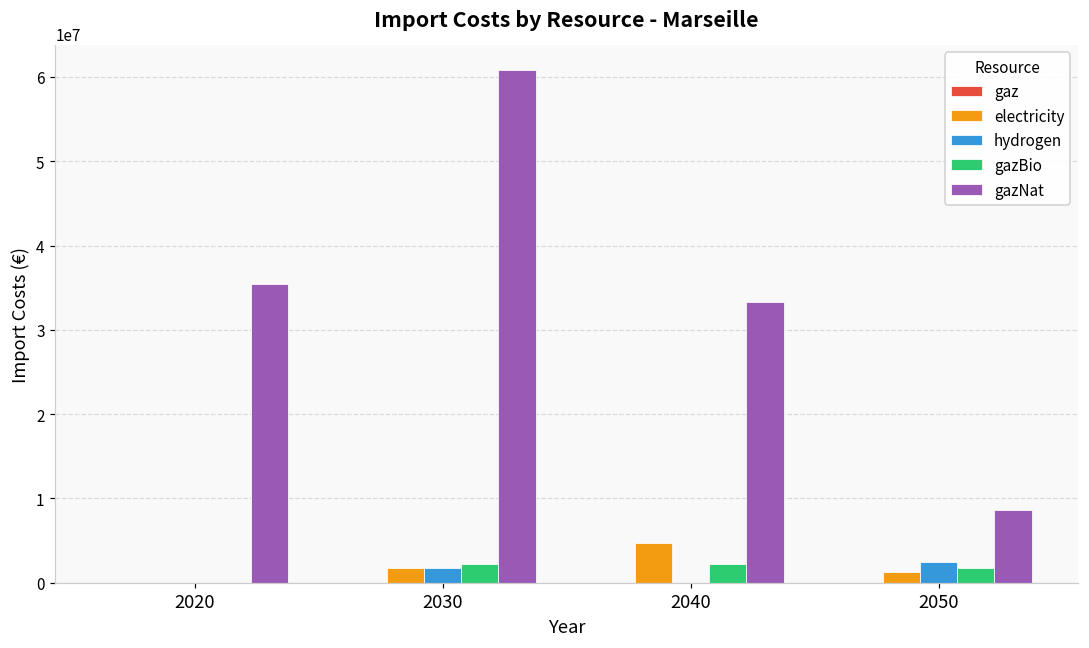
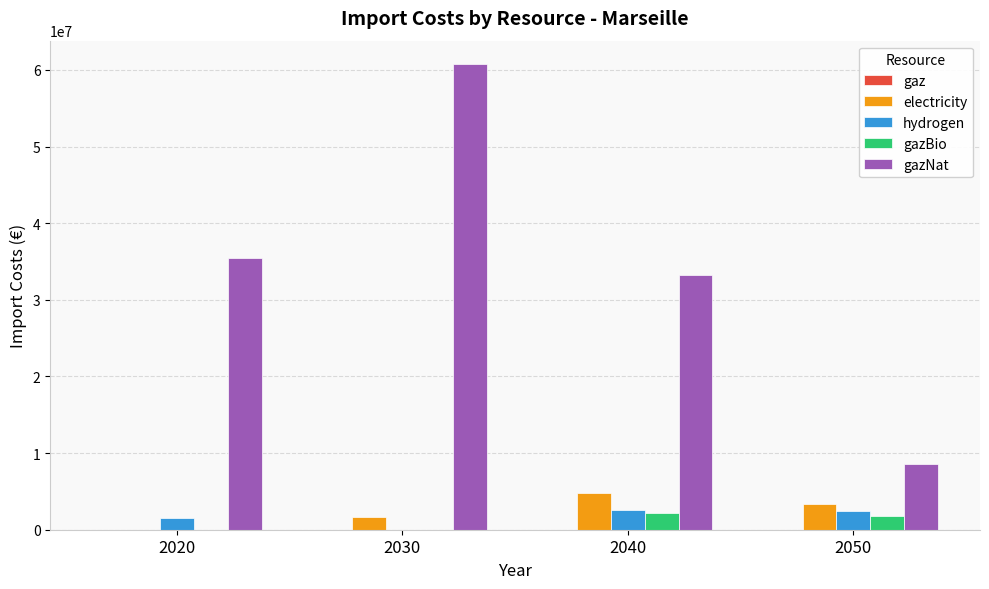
hydrogen, 2020: 0 -> 2000000
hydrogen, 2030: 2000000 -> 0
gazBio, 2030: 2000000 -> 0
hydrogen, 2040: 0 -> 3000000
electricity, 2050: 1000000 -> 3000000
